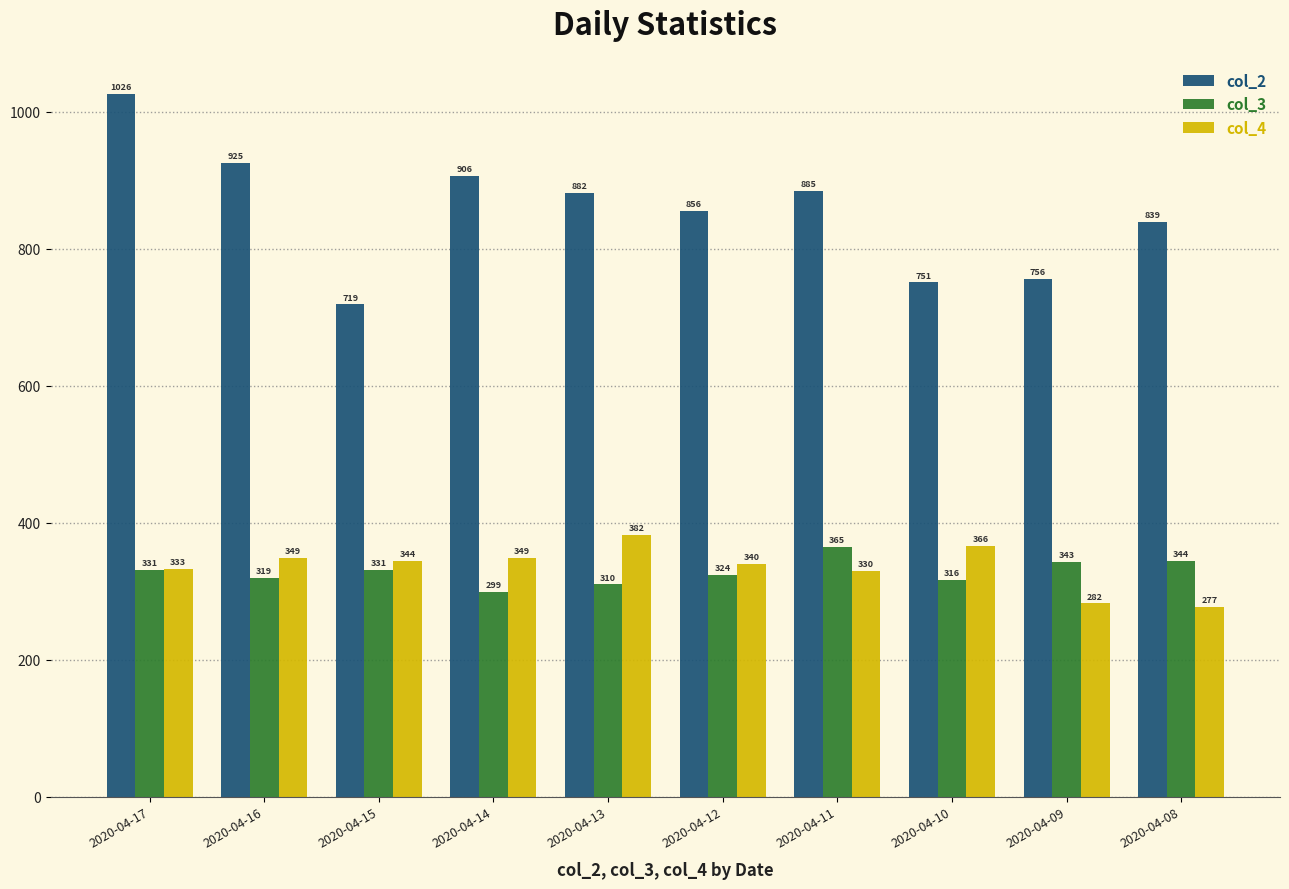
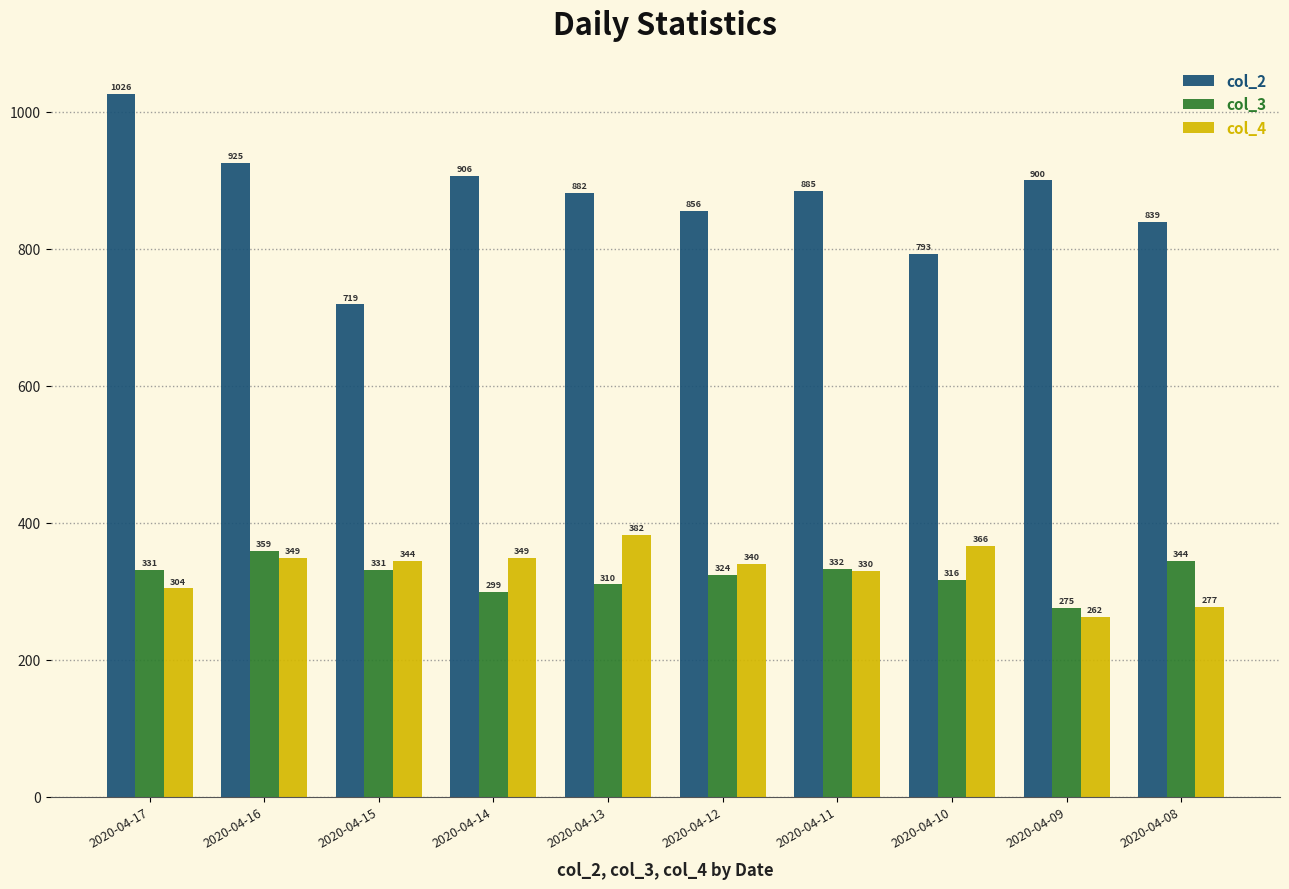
col_4, 2020-04-17: 333 -> 304
col_3, 2020-04-16: 319 -> 359
col_3, 2020-04-11: 365 -> 332
col_2, 2020-04-10: 751 -> 793
col_2, 2020-04-09: 756 -> 900
col_3, 2020-04-09: 343 -> 275
col_4, 2020-04-09: 282 -> 262
